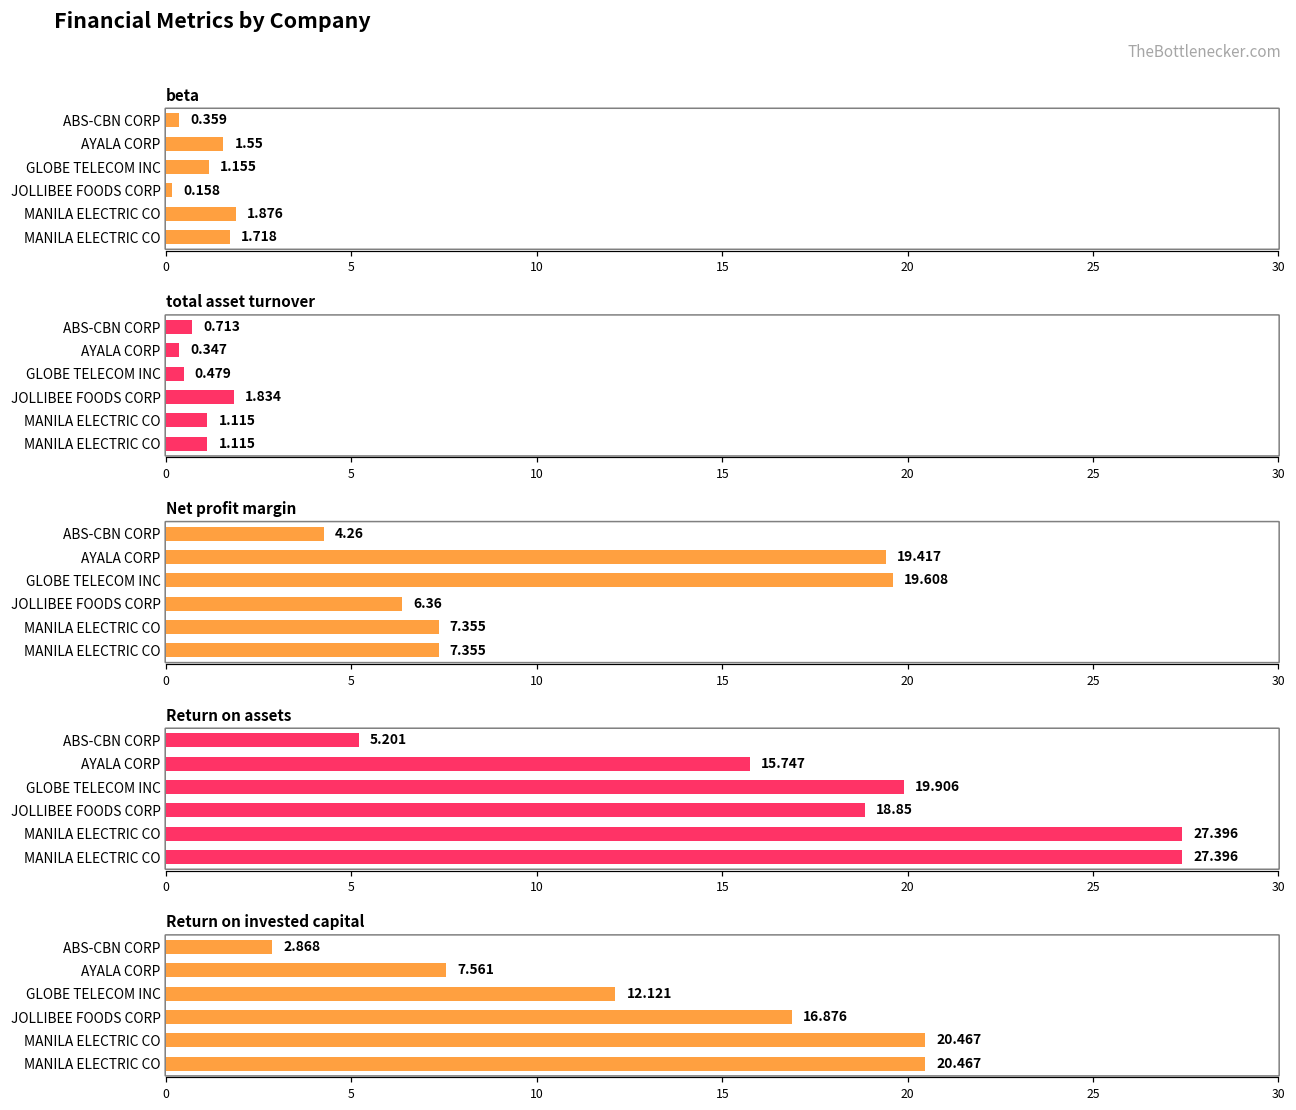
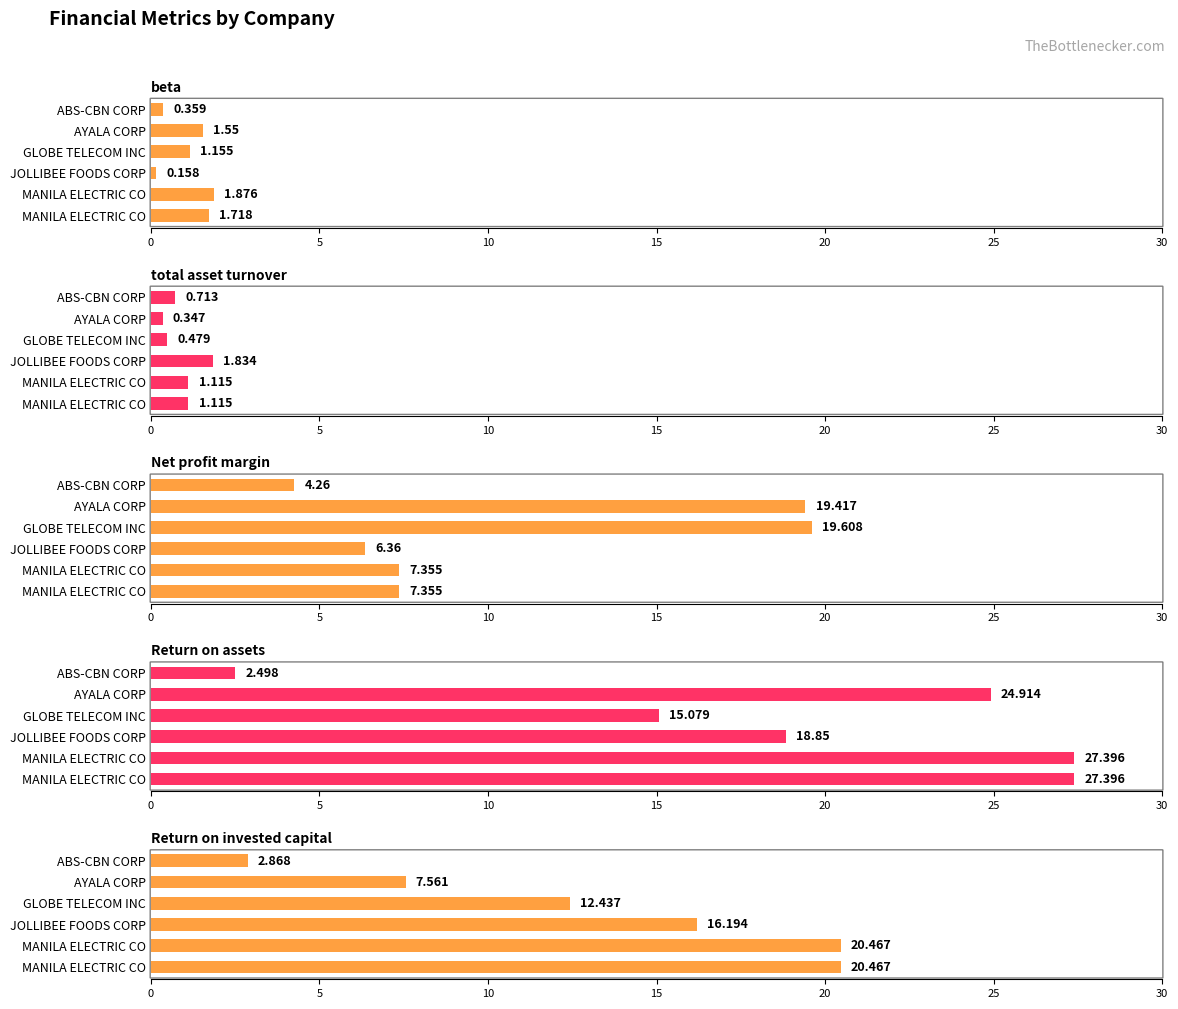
Return on assets, ABS-CBN CORP: 5.201 -> 2.498
Return on assets, AYALA CORP: 15.747 -> 24.914
Return on assets, GLOBE TELECOM INC: 19.906 -> 15.079
Return on invested capital, GLOBE TELECOM INC: 12.121 -> 12.437
Return on invested capital, JOLLIBEE FOODS CORP: 16.876 -> 16.194
